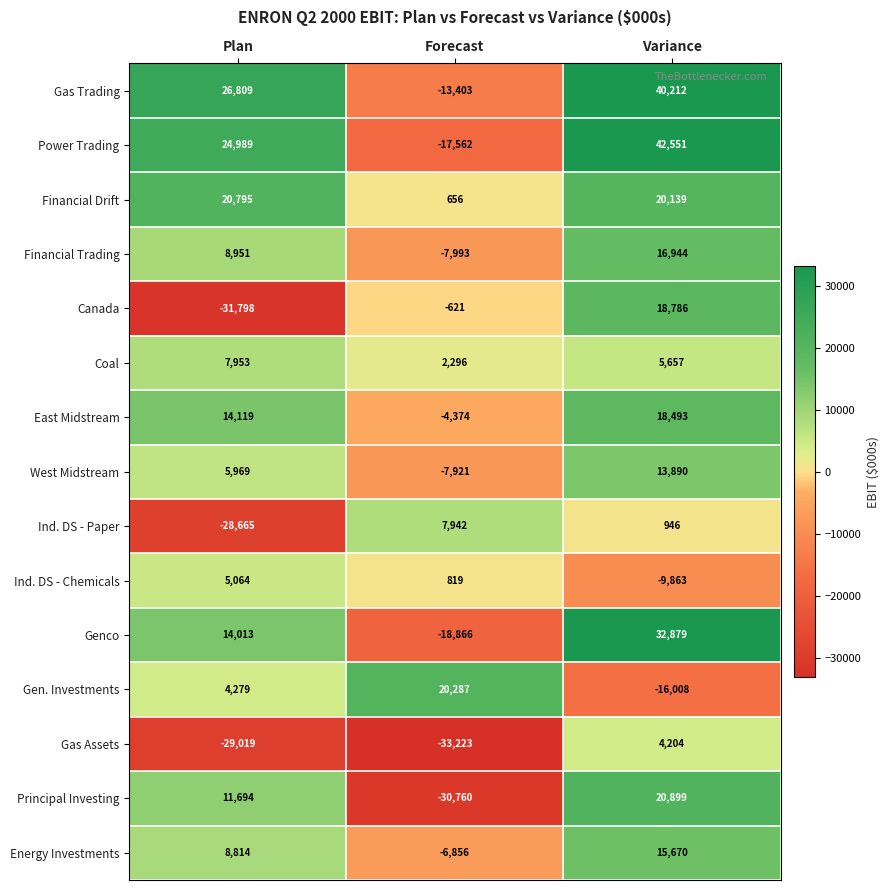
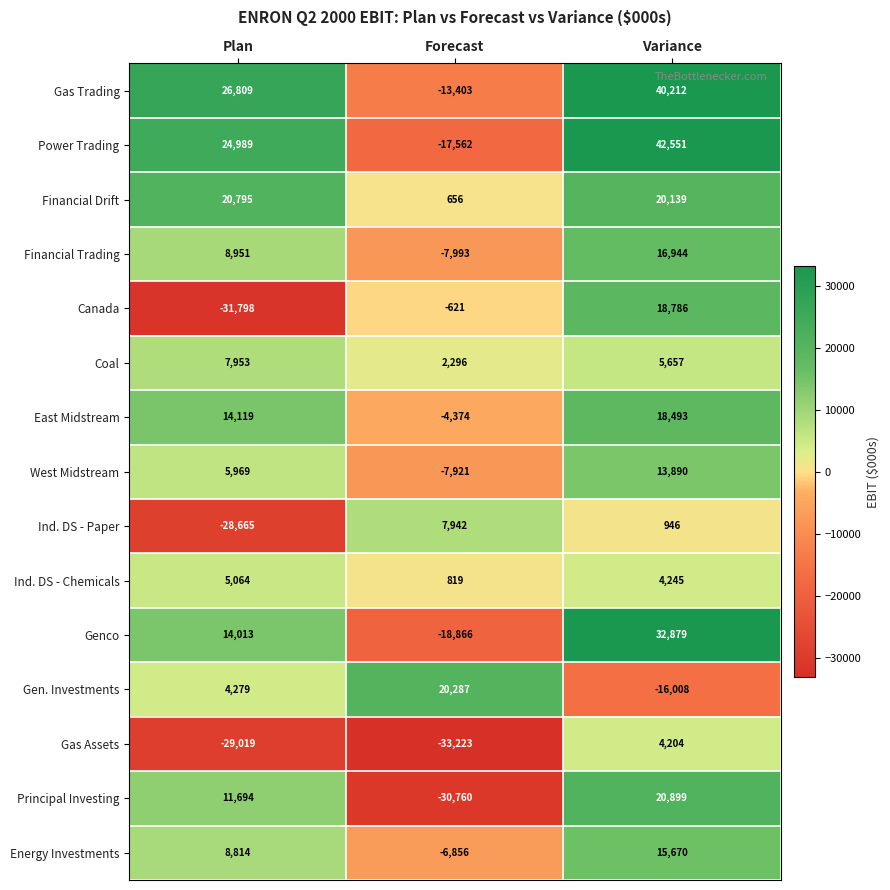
Ind. DS - Chemicals, Variance: -9,863 -> 4,245
